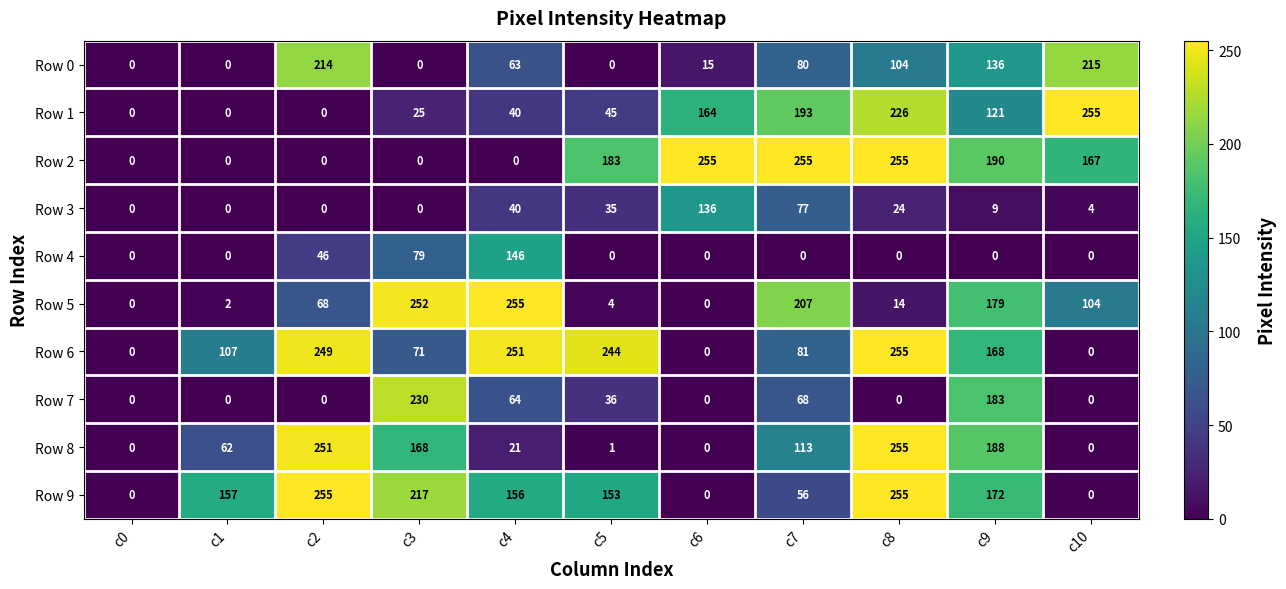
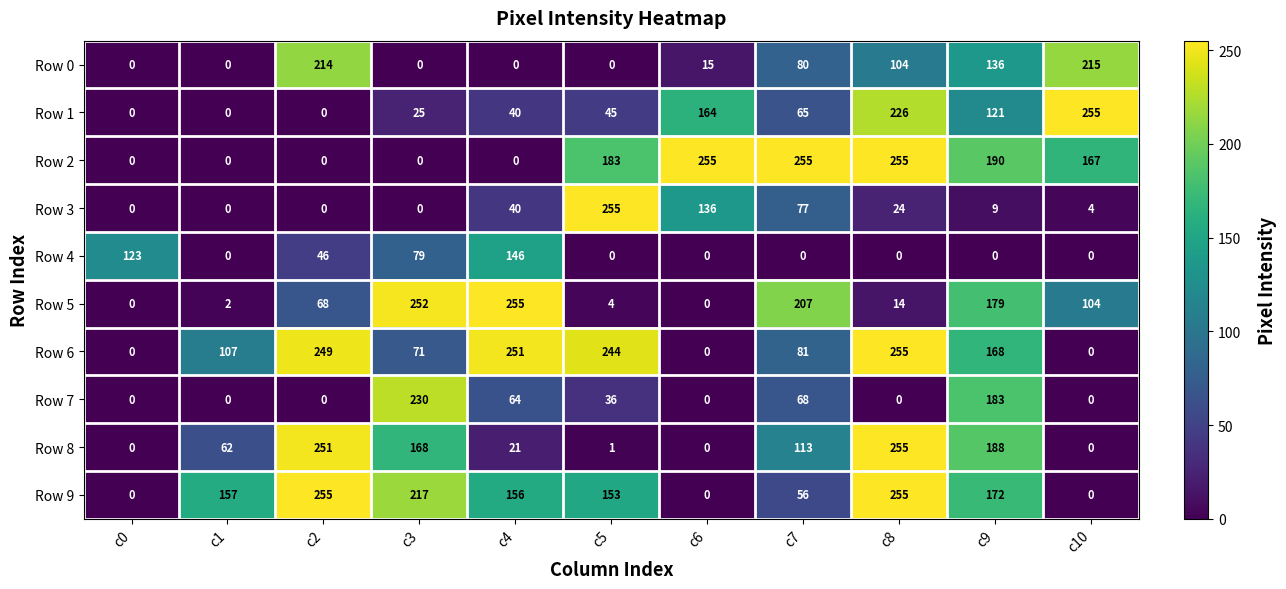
Row 0, c4: 63 -> 0
Row 1, c7: 193 -> 65
Row 3, c5: 35 -> 255
Row 4, c0: 0 -> 123
